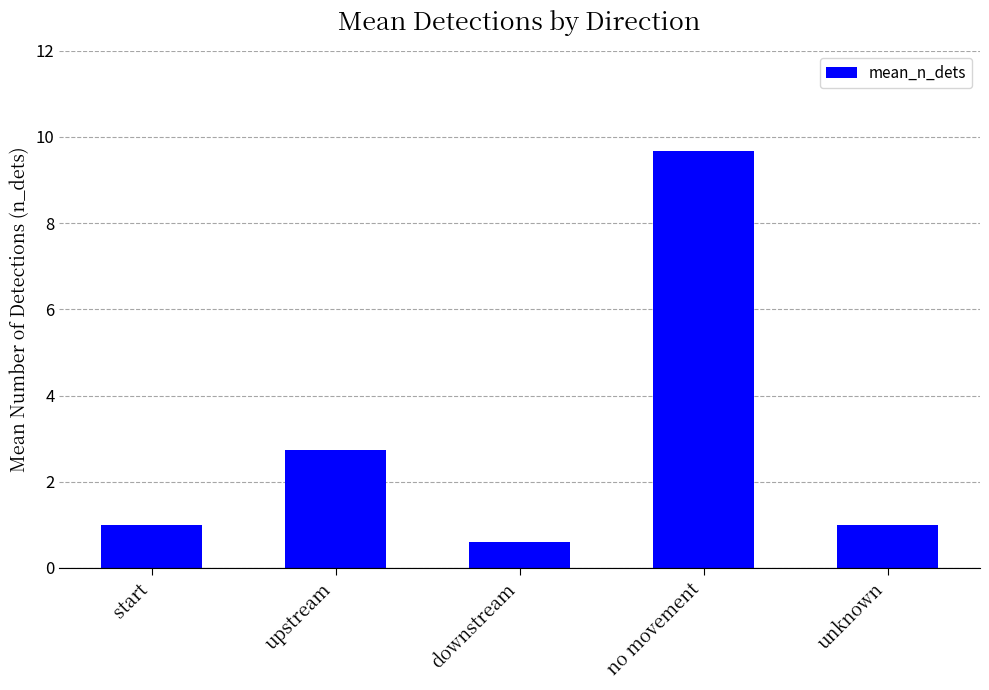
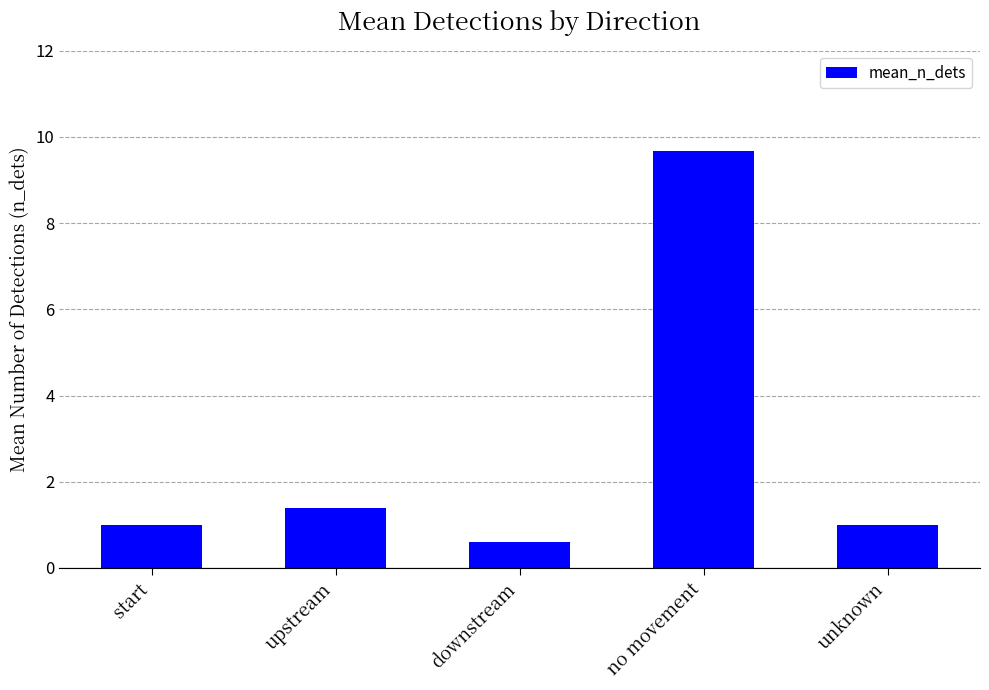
upstream: 2.7 -> 1.4
